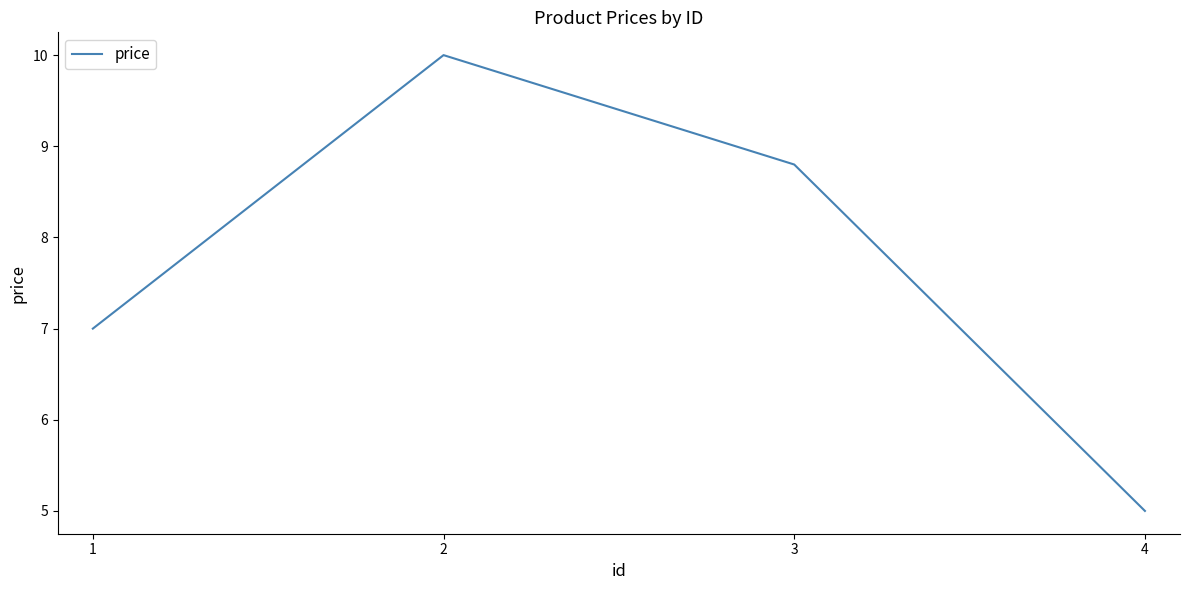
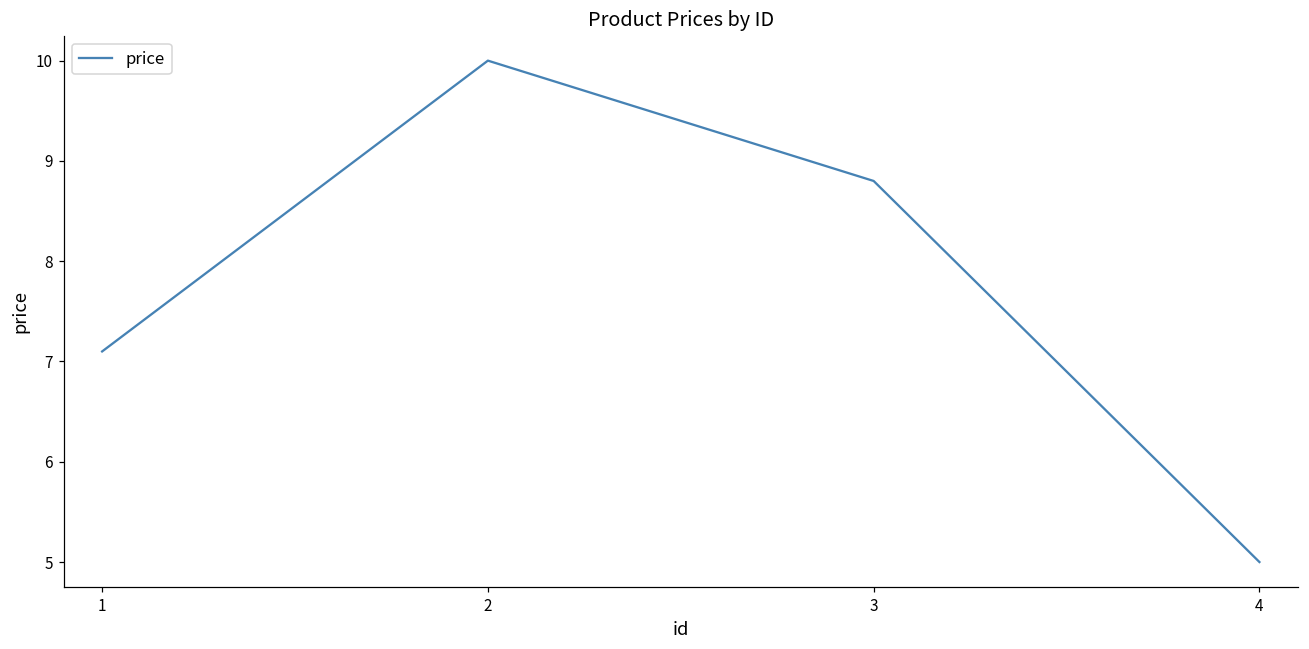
1: 7.0 -> 7.1
